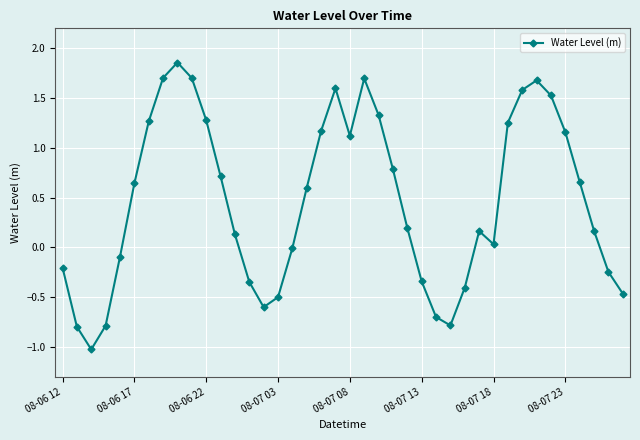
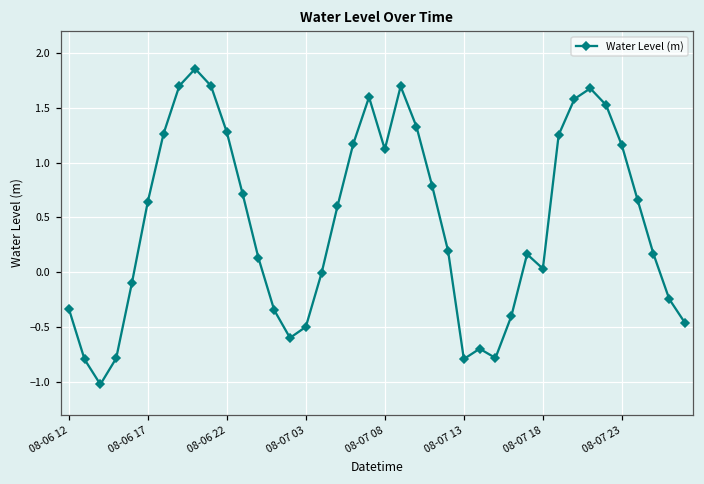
08-06 12: -0.2 -> -0.3
08-07 13: -0.3 -> -0.8
